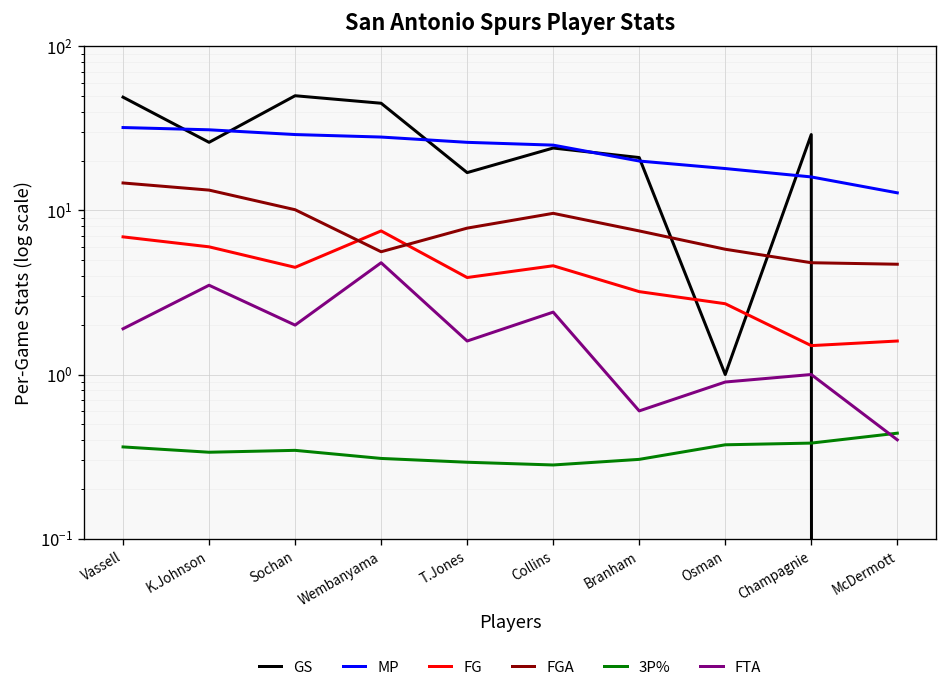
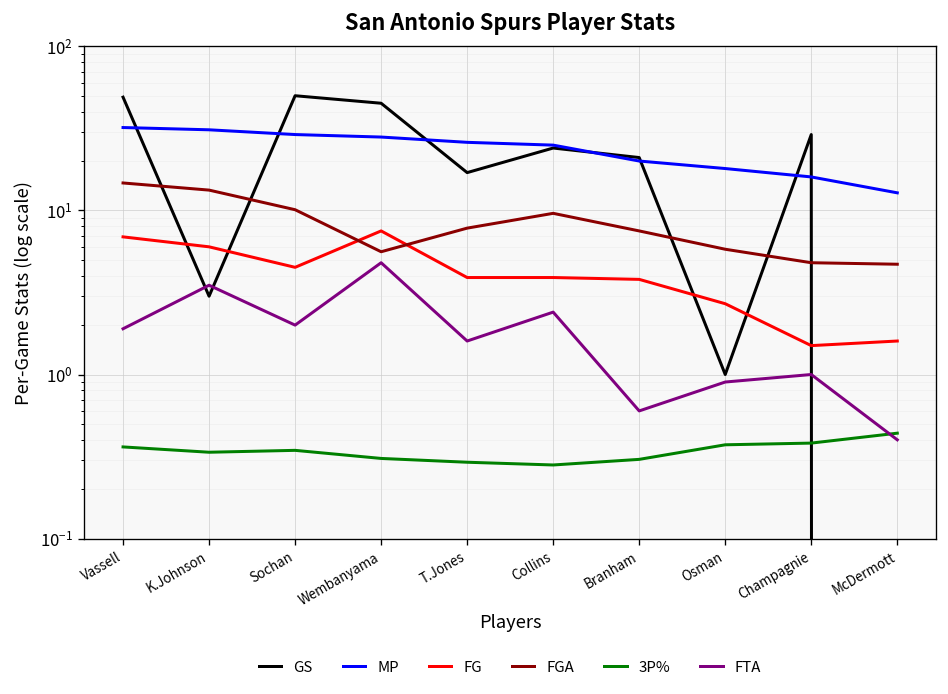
GS, K.Johnson: 26 -> 3
FG, Collins: 4.6 -> 3.9
FG, Branham: 3.2 -> 3.8
